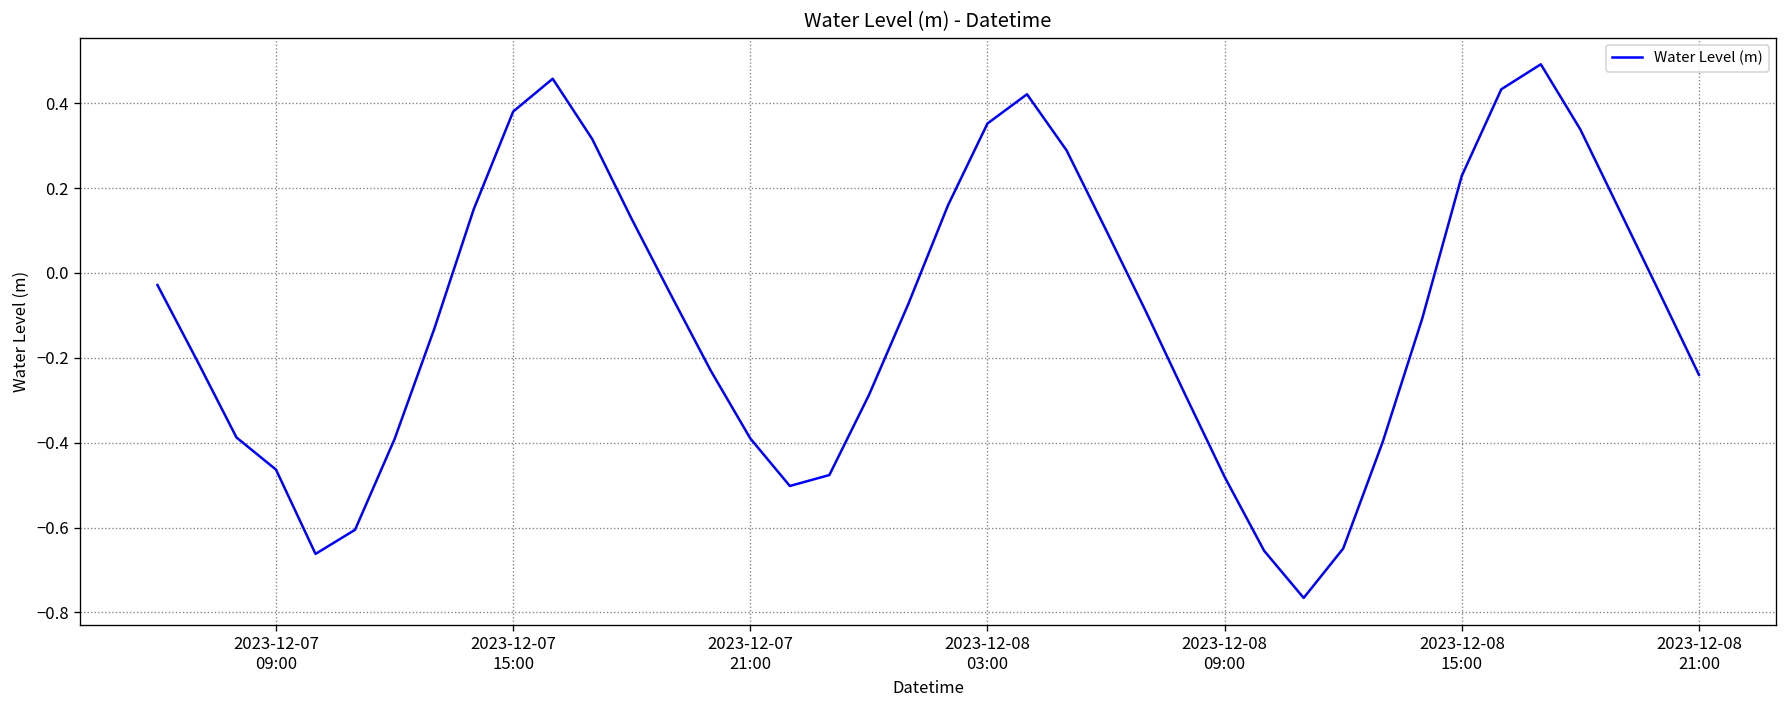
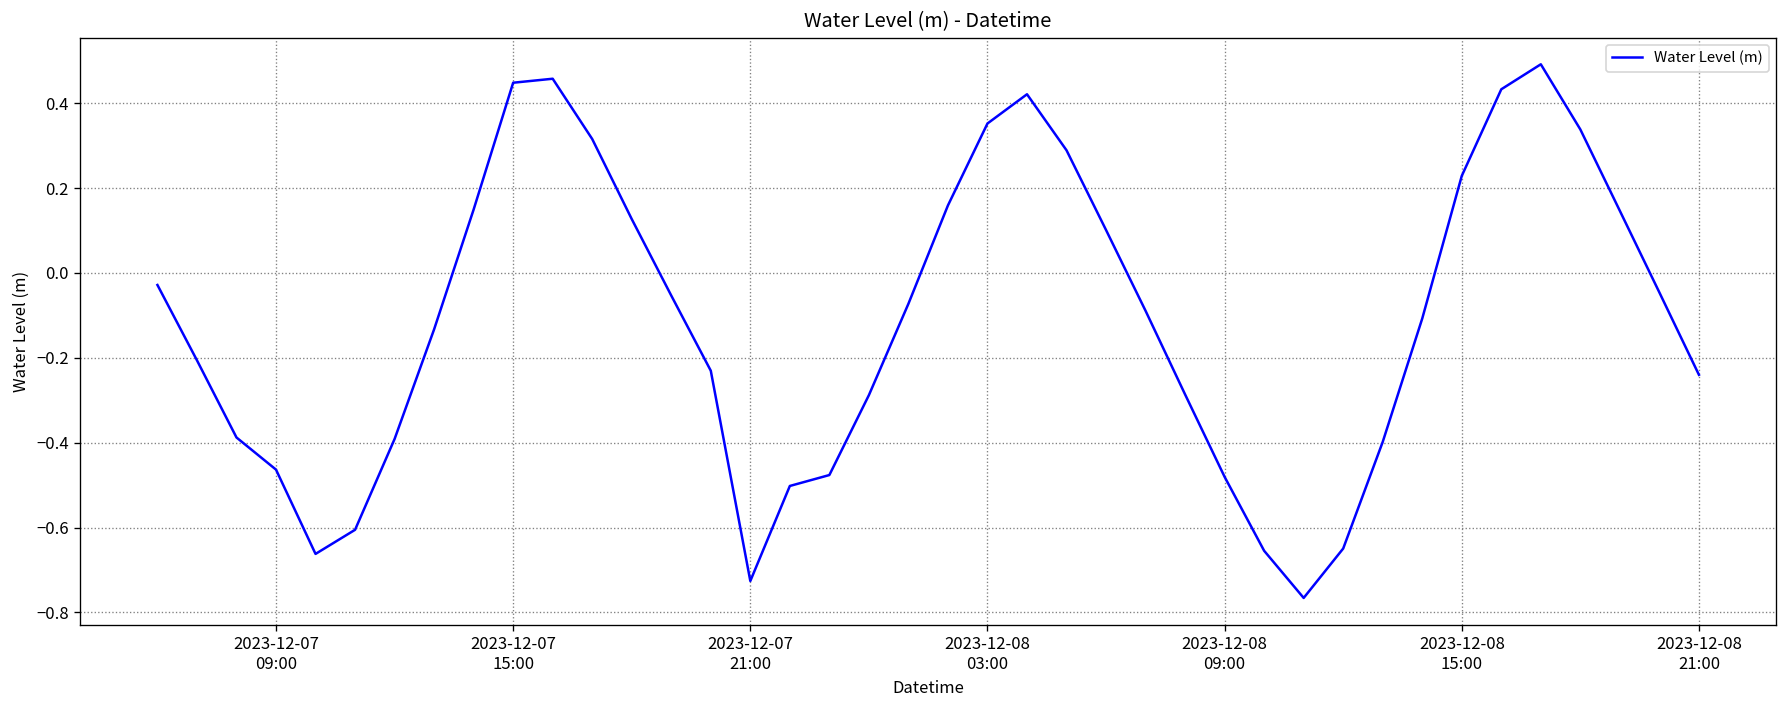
2023-12-07 15:00: 0.38 -> 0.45
2023-12-07 21:00: -0.39 -> -0.73
